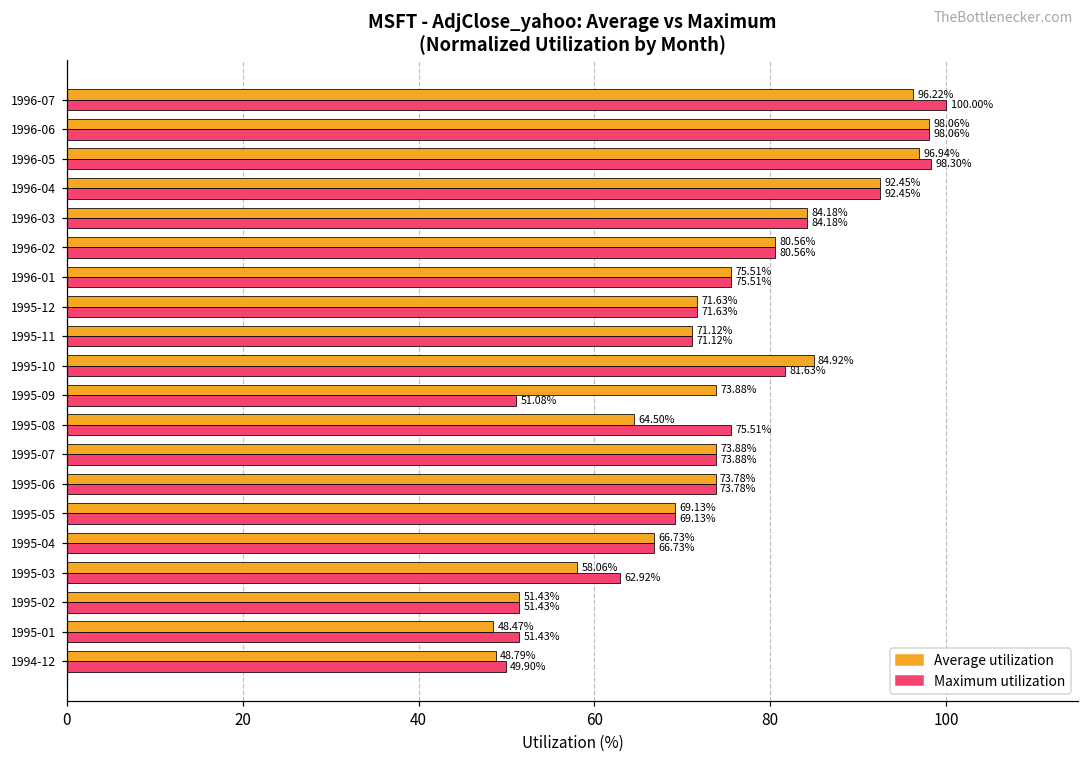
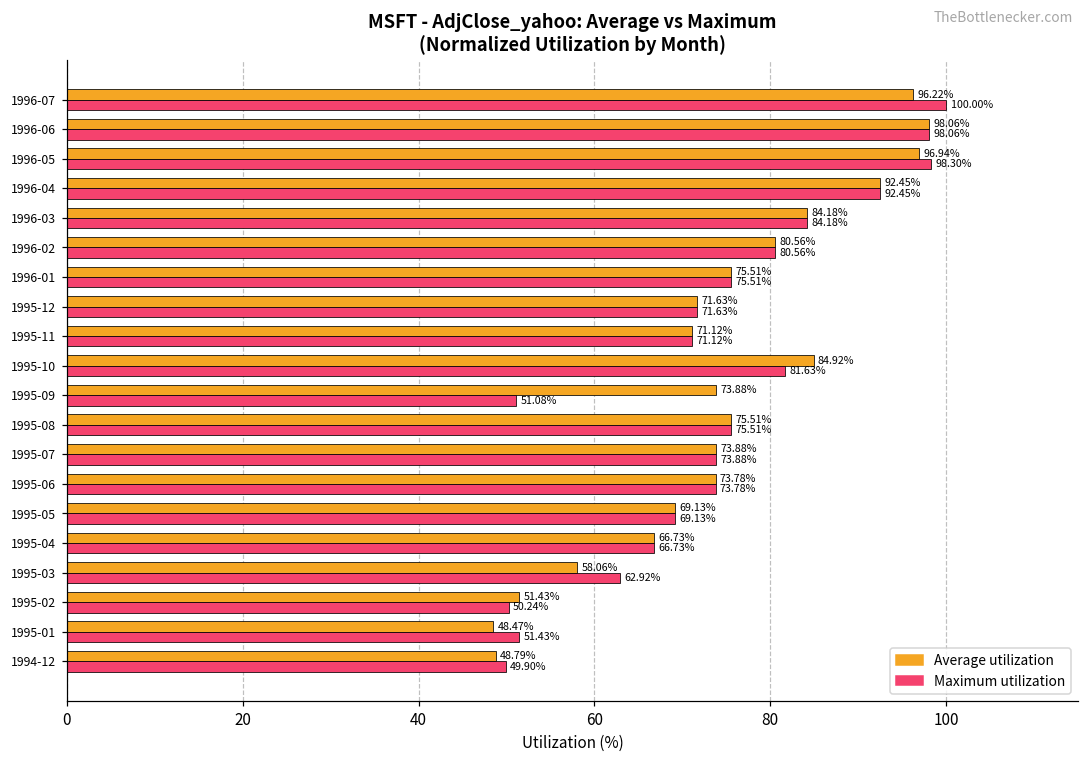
Average utilization, 1995-08: 64.50% -> 75.51%
Maximum utilization, 1995-02: 51.43% -> 50.24%
